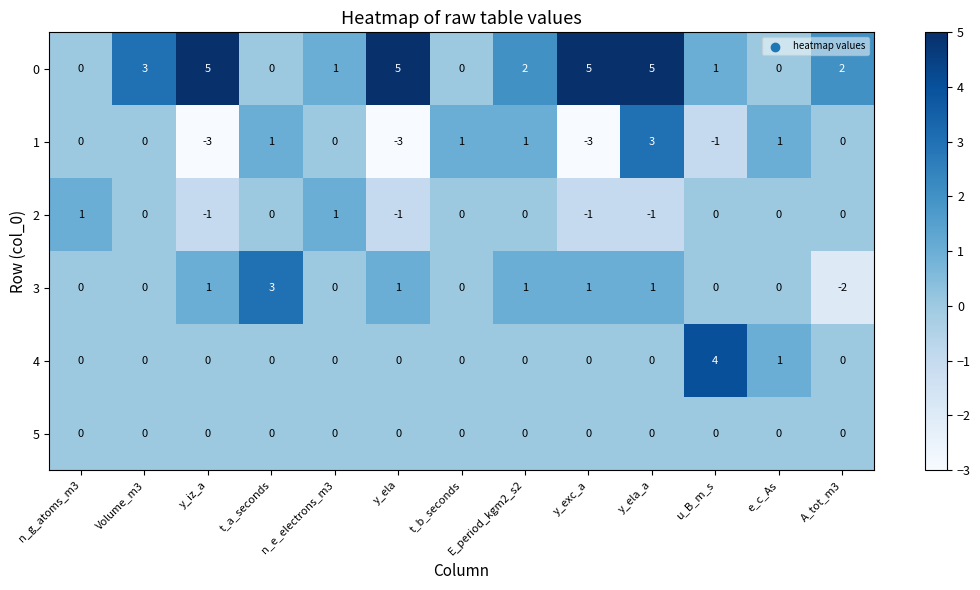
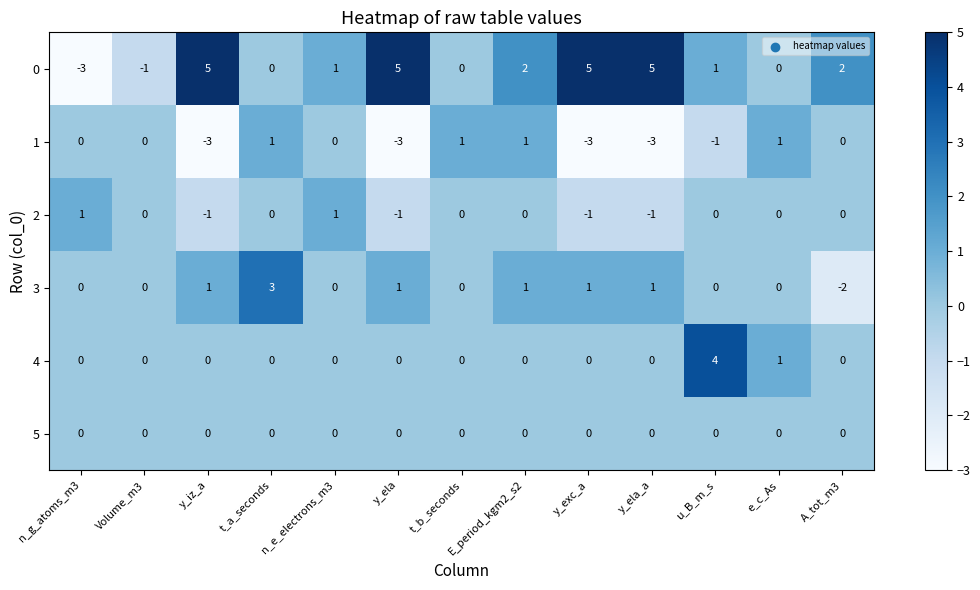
0, n_g_atoms_m3: 0 -> -3
0, Volume_m3: 3 -> -1
1, y_ela_a: 3 -> -3
